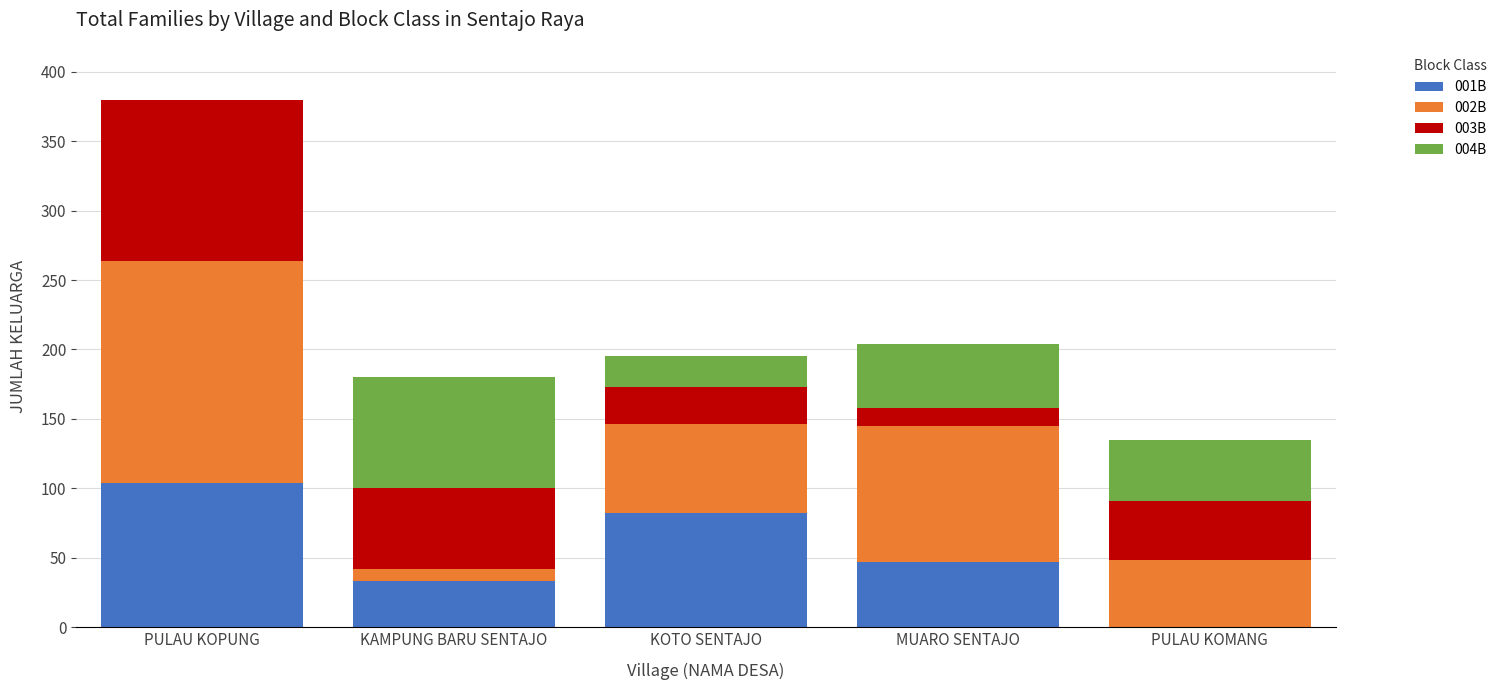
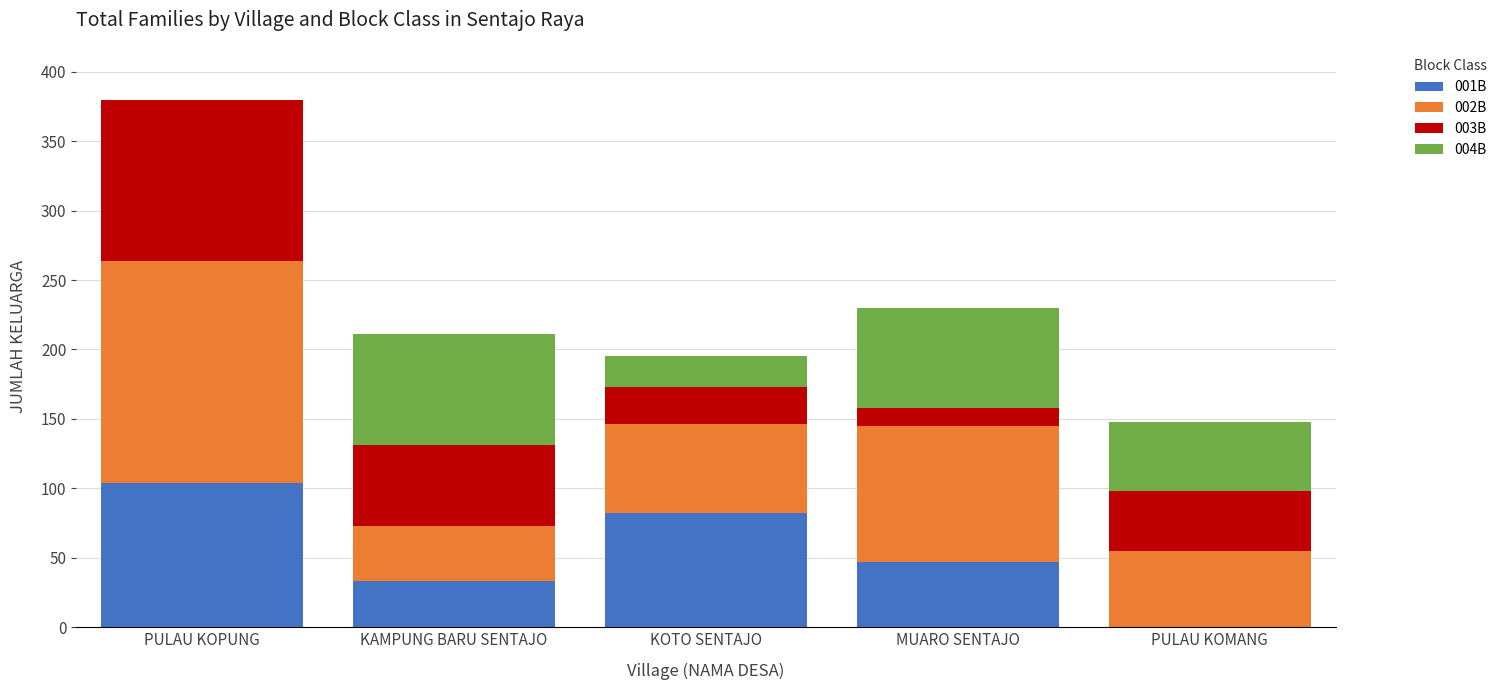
002B, KAMPUNG BARU SENTAJO: 9 -> 40
004B, MUARO SENTAJO: 46 -> 72
002B, PULAU KOMANG: 48 -> 55
004B, PULAU KOMANG: 44 -> 50
